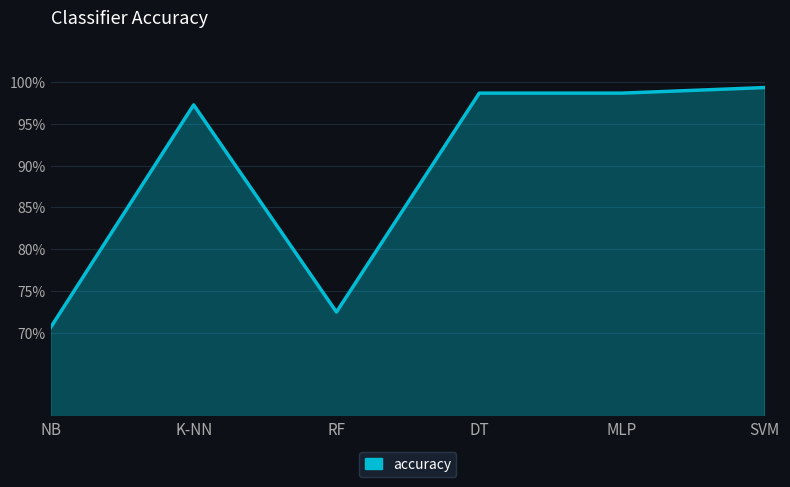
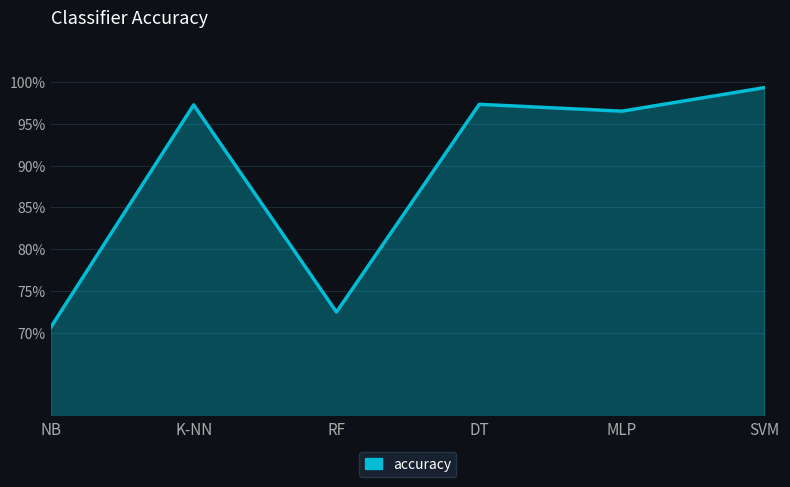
DT: 99% -> 97%
MLP: 99% -> 97%
